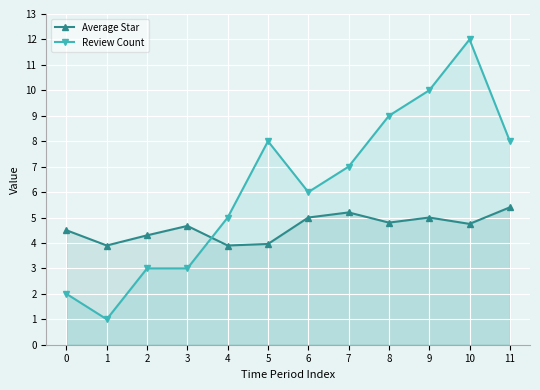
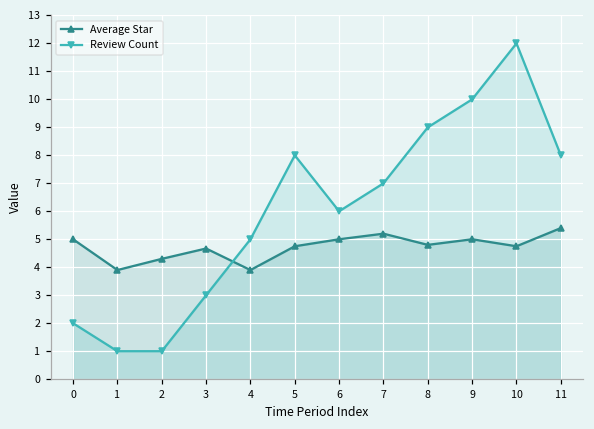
Average Star, 0: 4.5 -> 5.0
Review Count, 2: 3 -> 1
Average Star, 5: 4.0 -> 4.8
